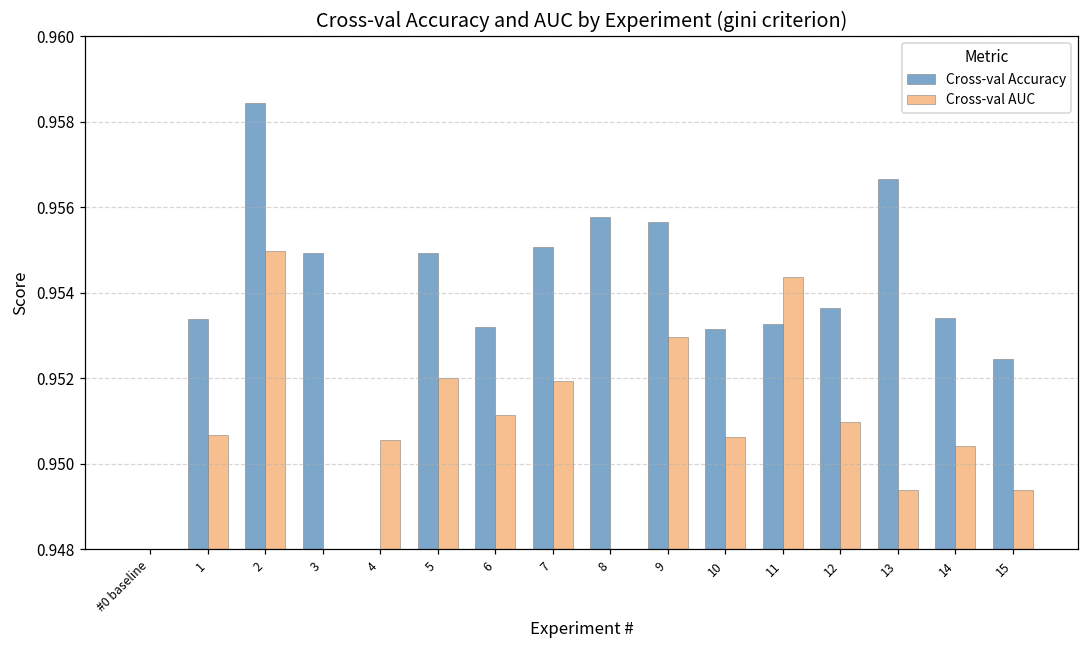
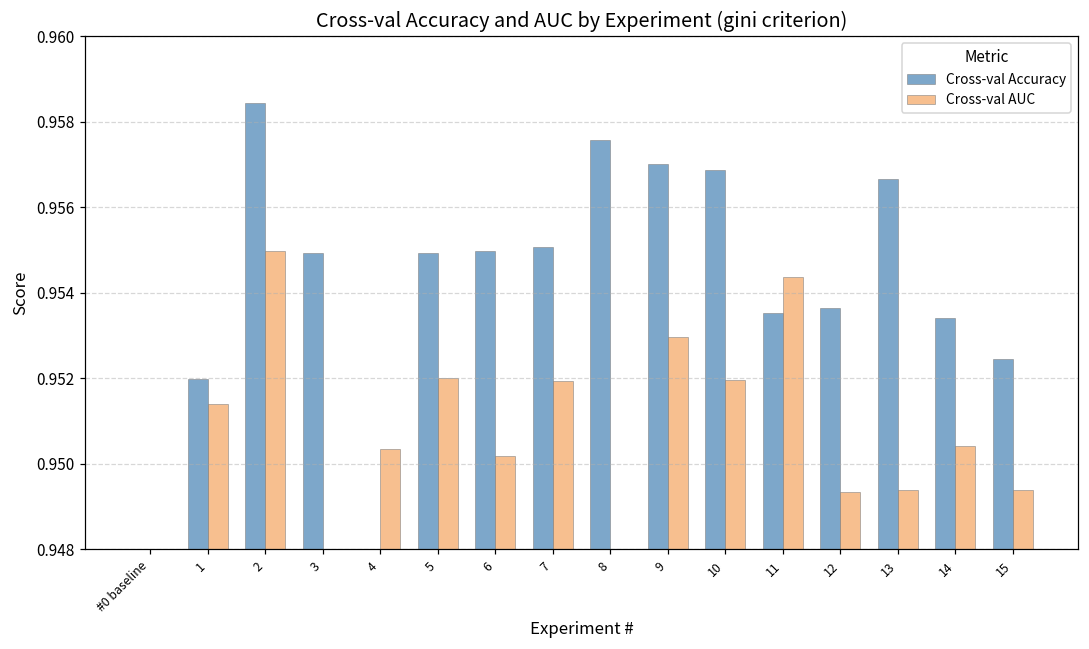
Cross-val Accuracy, 1: 0.9534 -> 0.9520
Cross-val AUC, 1: 0.9507 -> 0.9514
Cross-val AUC, 4: 0.9505 -> 0.9503
Cross-val Accuracy, 6: 0.9532 -> 0.9550
Cross-val AUC, 6: 0.9511 -> 0.9502
Cross-val Accuracy, 8: 0.9558 -> 0.9576
Cross-val Accuracy, 9: 0.9557 -> 0.9570
Cross-val Accuracy, 10: 0.9531 -> 0.9569
Cross-val AUC, 10: 0.9506 -> 0.9520
Cross-val Accuracy, 11: 0.9533 -> 0.9535
Cross-val AUC, 12: 0.9510 -> 0.9493
